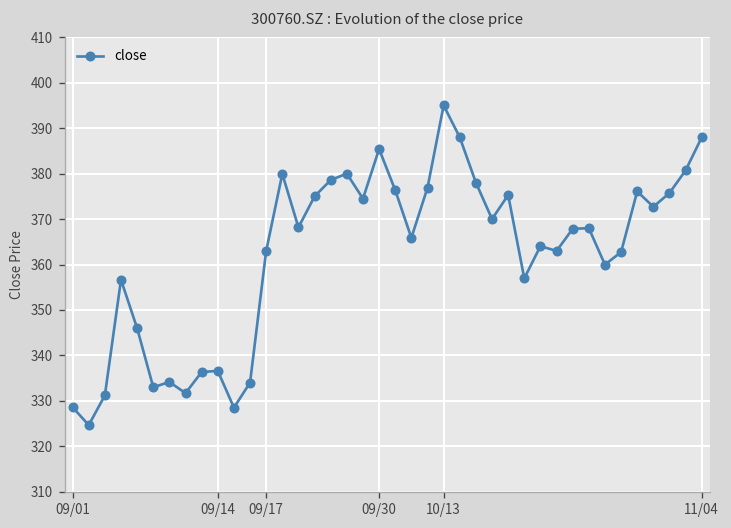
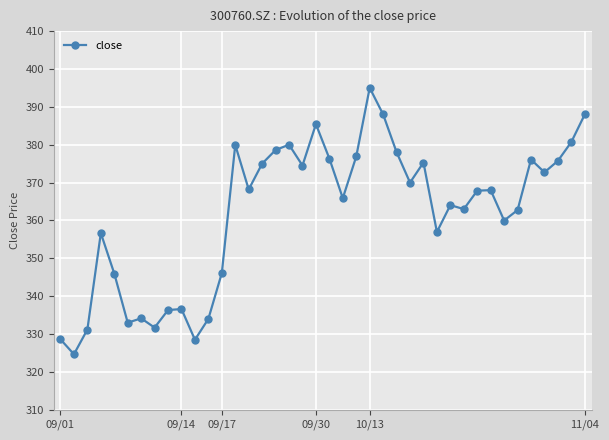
09/17: 363 -> 346
